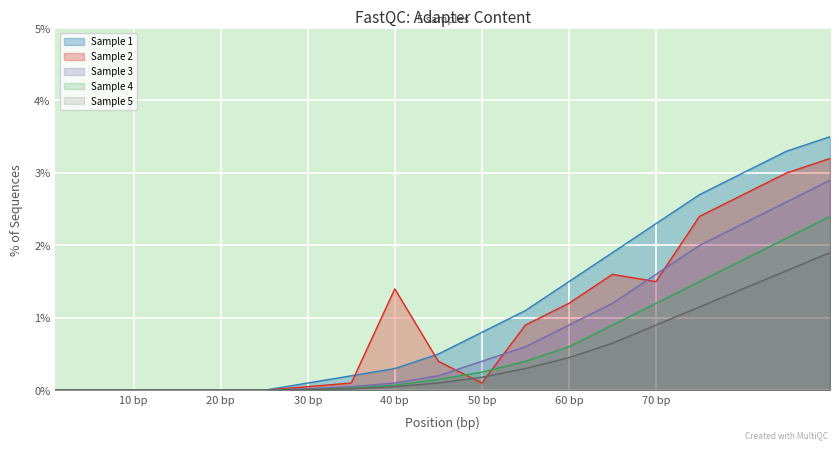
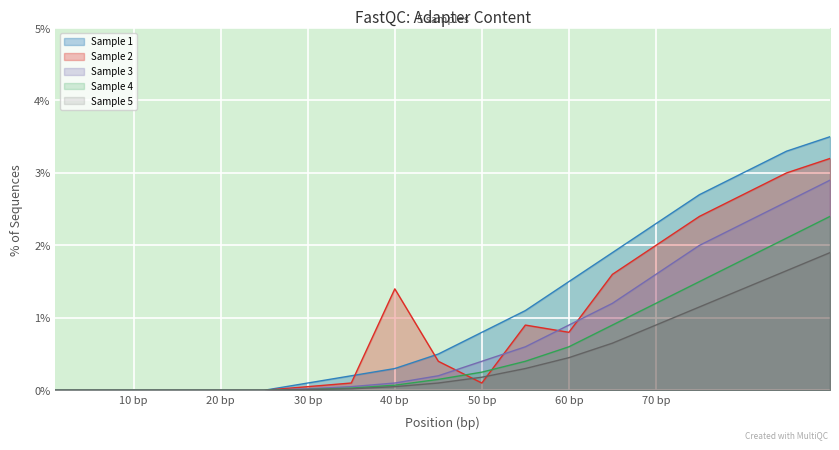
Sample 2, 60 bp: 1.2% -> 0.8%
Sample 2, 70 bp: 1.5% -> 2.0%
